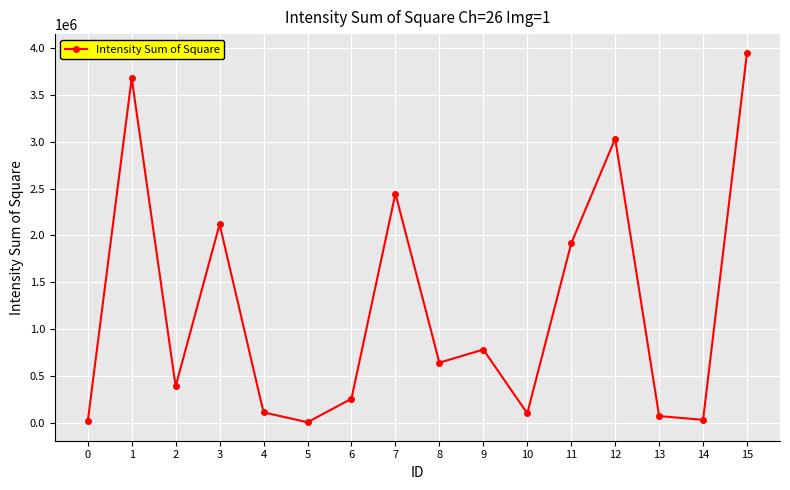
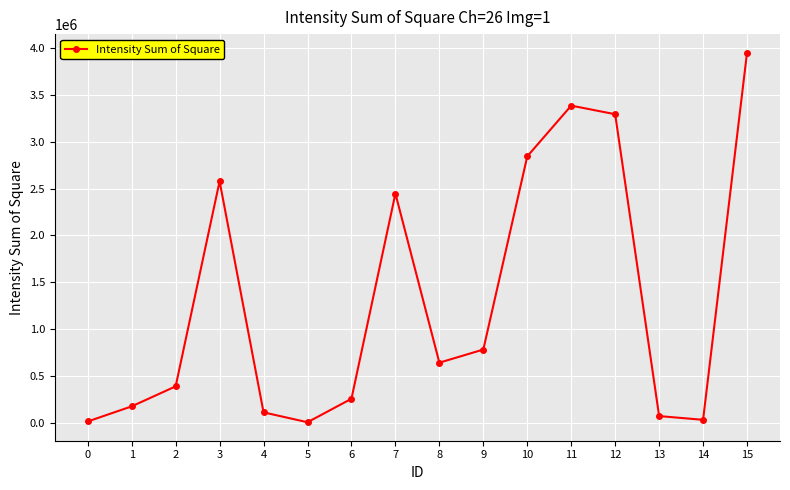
1: 3700000 -> 200000
3: 2100000 -> 2600000
10: 100000 -> 2800000
11: 1900000 -> 3400000
12: 3000000 -> 3300000
